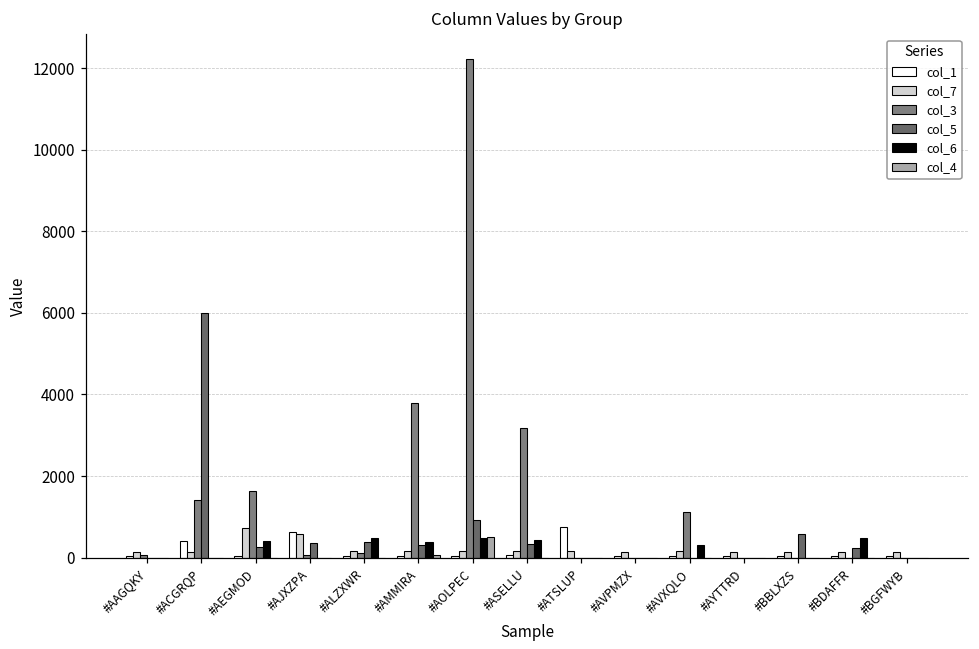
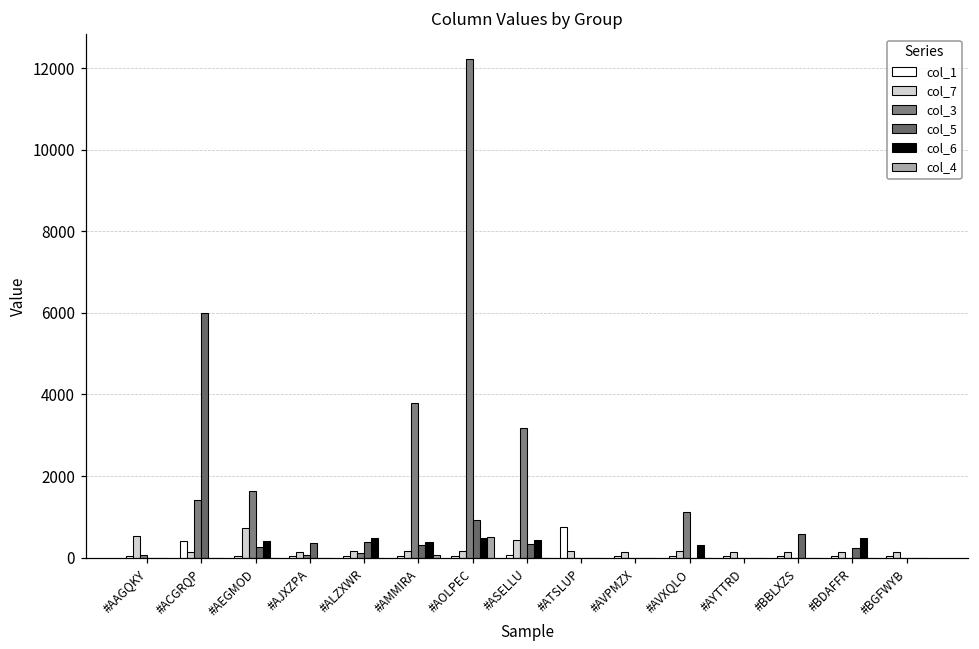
col_7, #AAGQKY: 100 -> 500
col_1, #AJXZPA: 600 -> 0
col_7, #AJXZPA: 600 -> 100
col_7, #ASELLU: 200 -> 400
